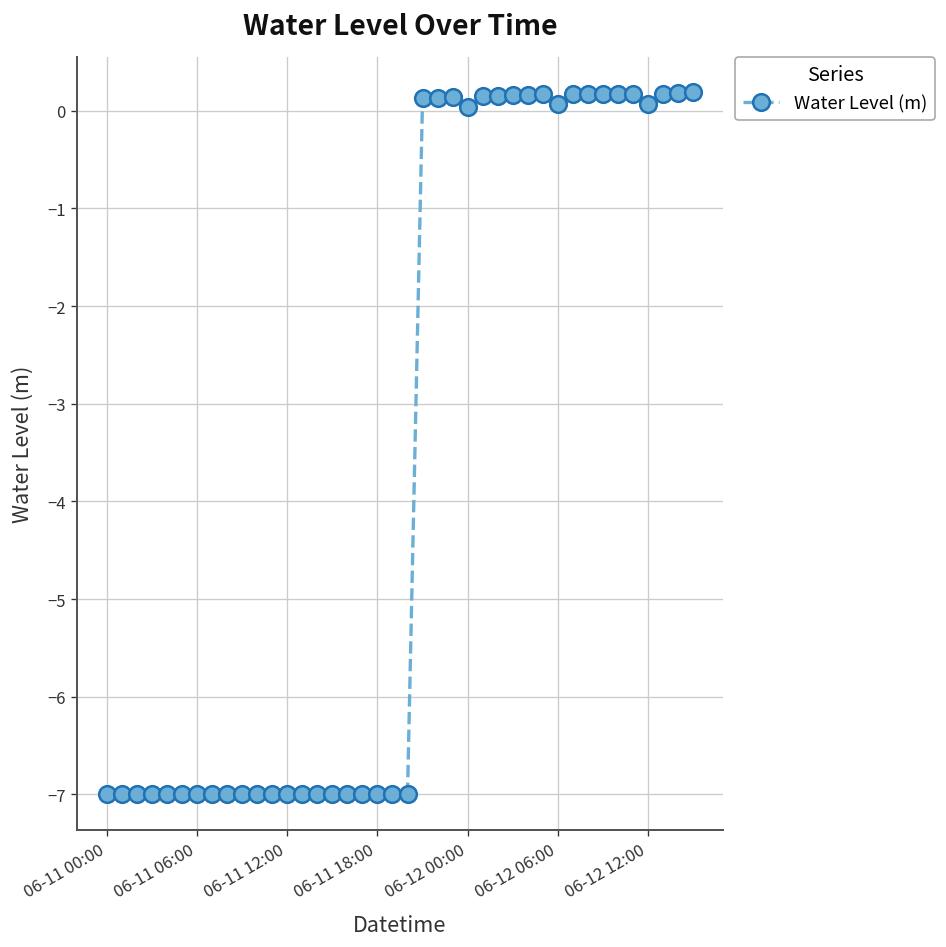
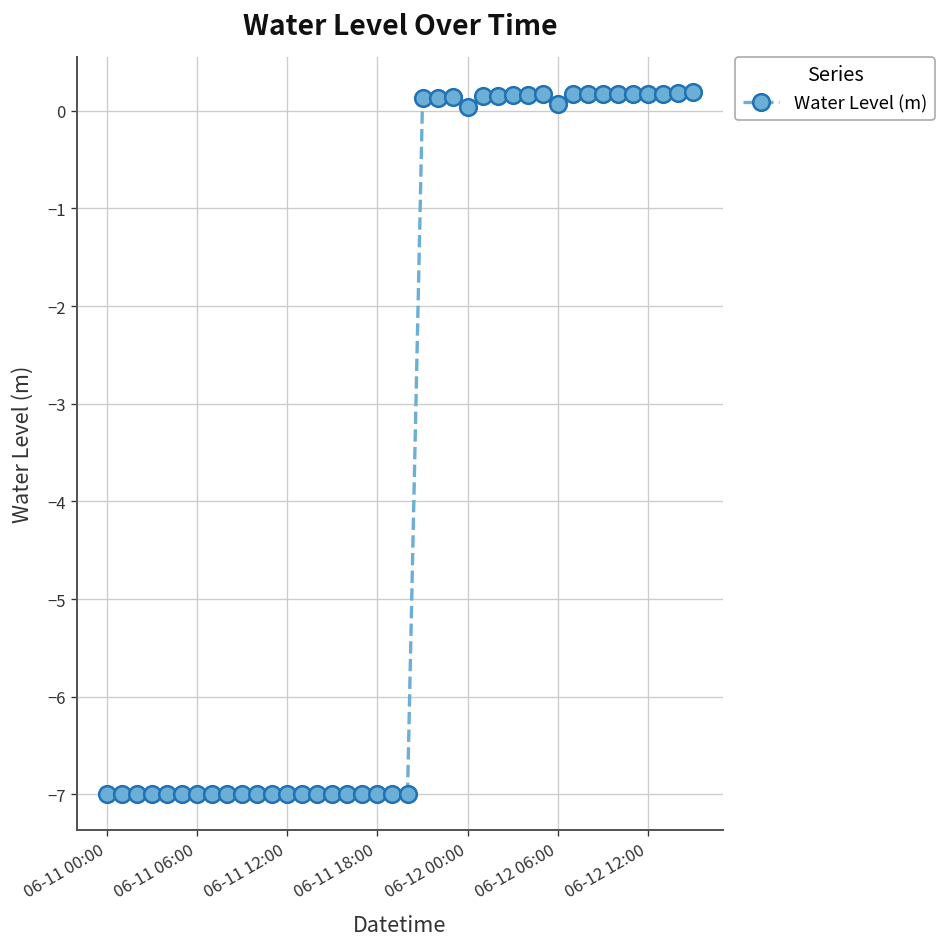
06-12 12:00: 0.1 -> 0.2
